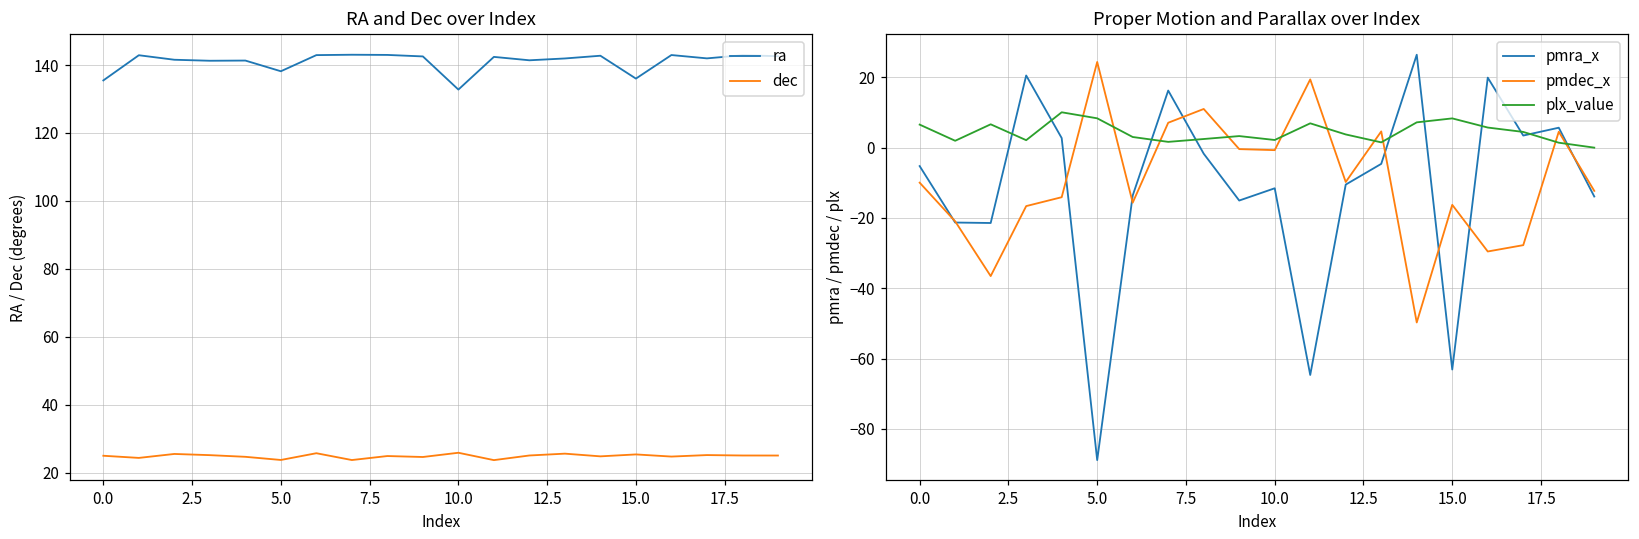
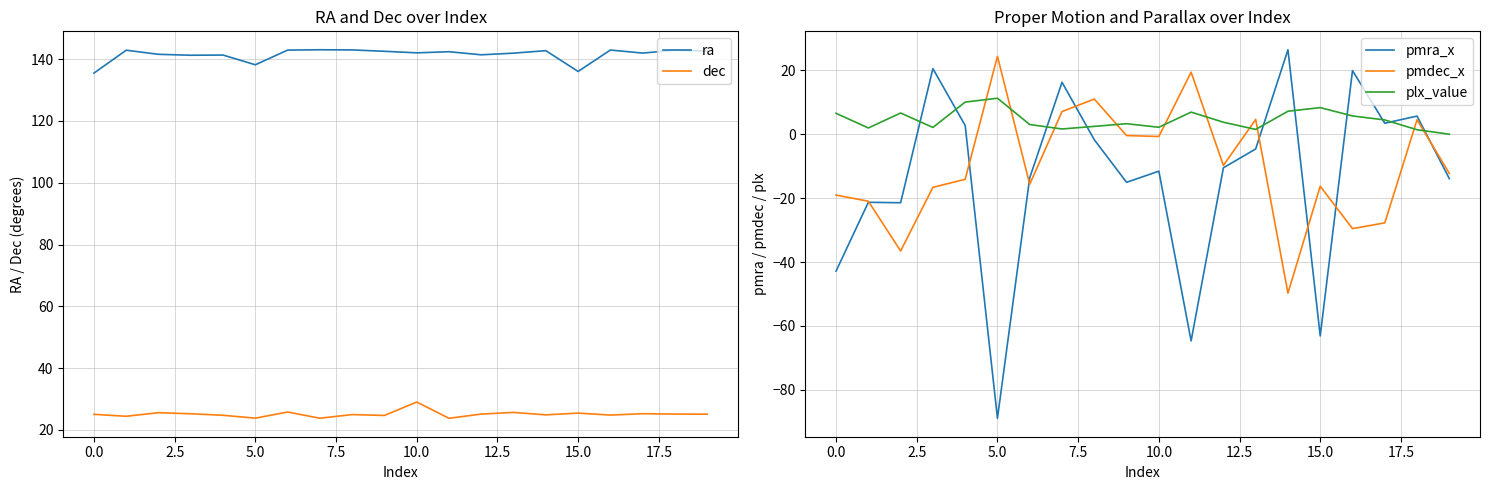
RA and Dec over Index, ra, 10.0: 133 -> 142
RA and Dec over Index, dec, 10.0: 26 -> 29
Proper Motion and Parallax over Index, pmra_x, 0.0: -5 -> -43
Proper Motion and Parallax over Index, pmdec_x, 0.0: -10 -> -19
Proper Motion and Parallax over Index, plx_value, 5.0: 8 -> 11
